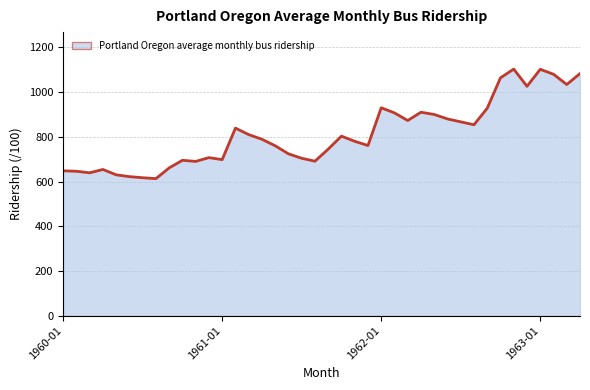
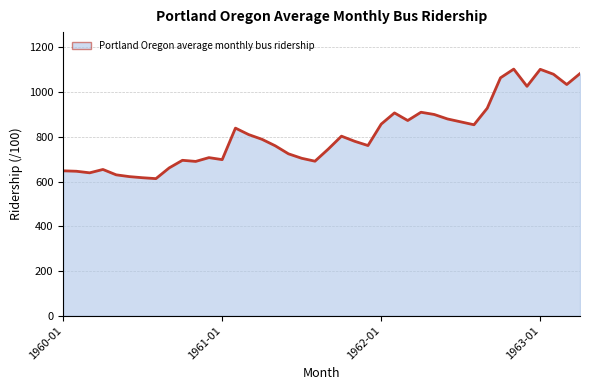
1962-01: 930 -> 860
